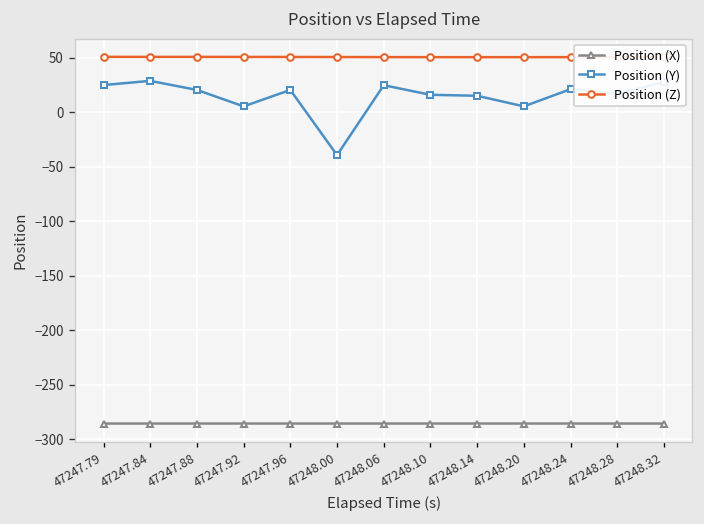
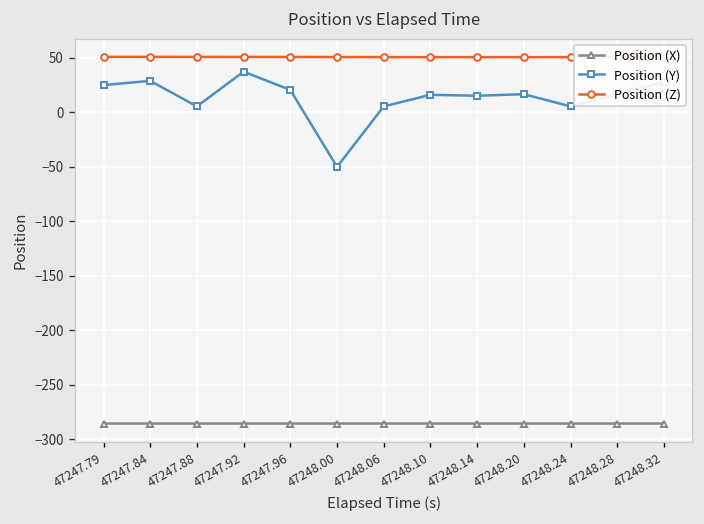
Position (Y), 47247.88: 20 -> 10
Position (Y), 47247.92: 10 -> 40
Position (Y), 47248.00: -40 -> -50
Position (Y), 47248.06: 20 -> 10
Position (Y), 47248.20: 10 -> 20
Position (Y), 47248.24: 20 -> 10
